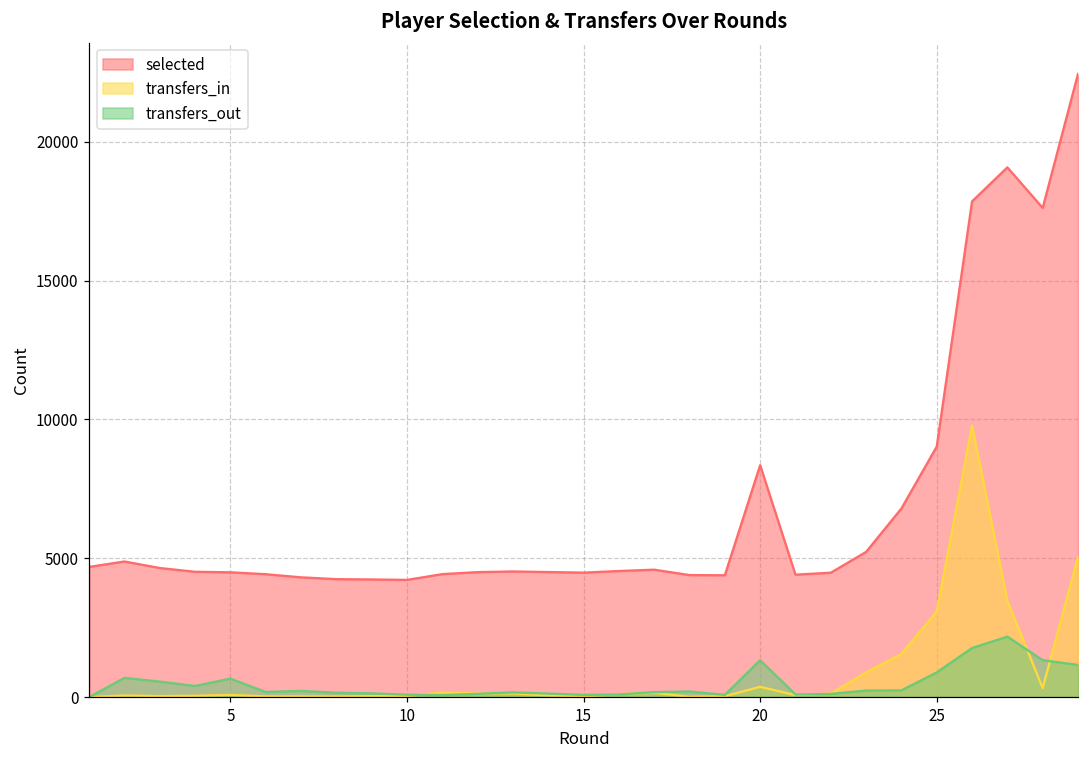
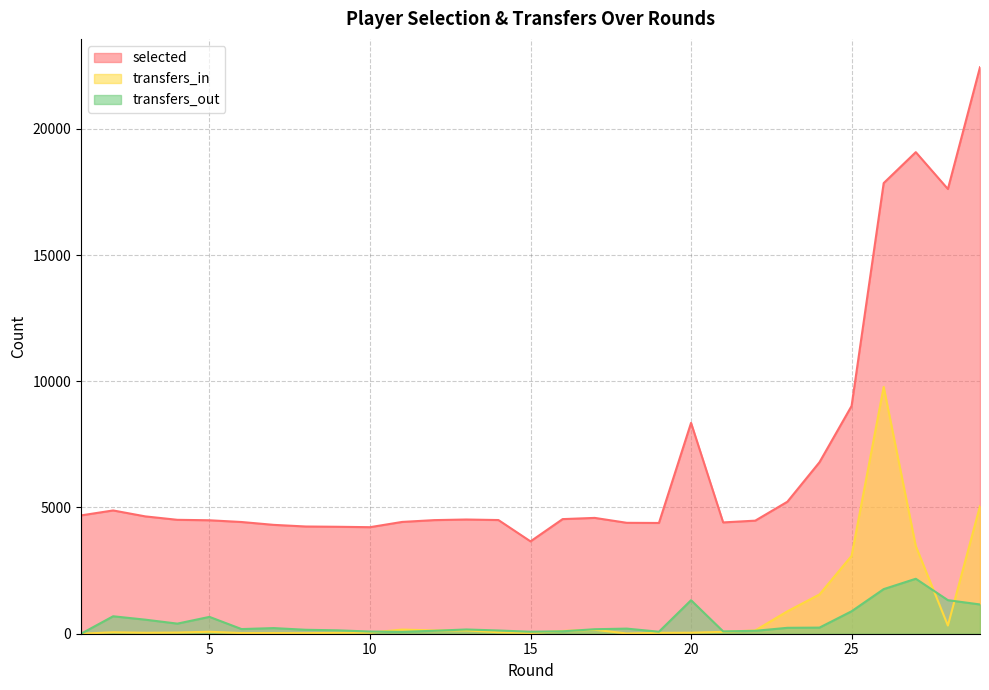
selected, 15: 4500 -> 3700
transfers_in, 20: 400 -> 0
